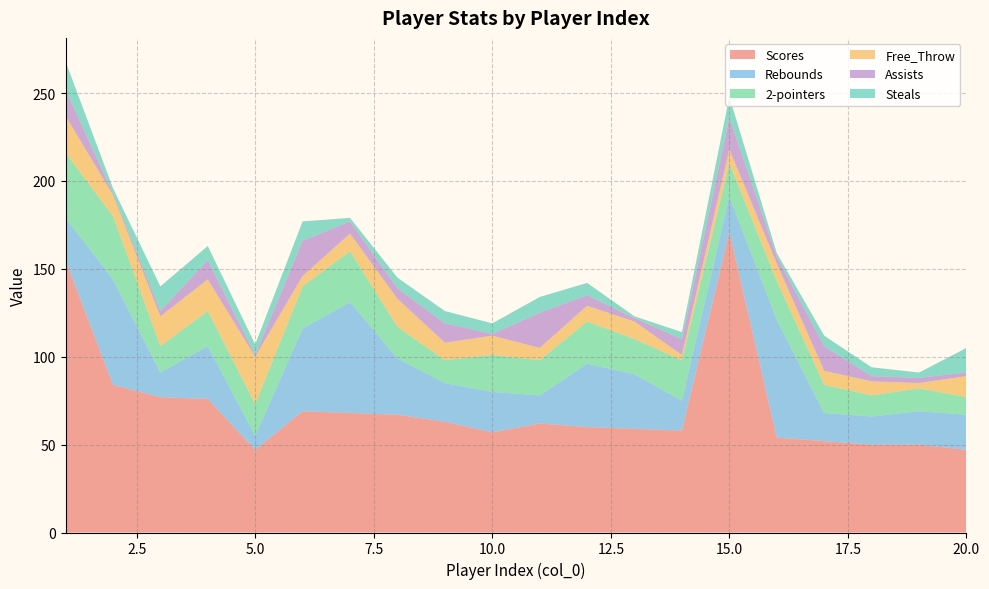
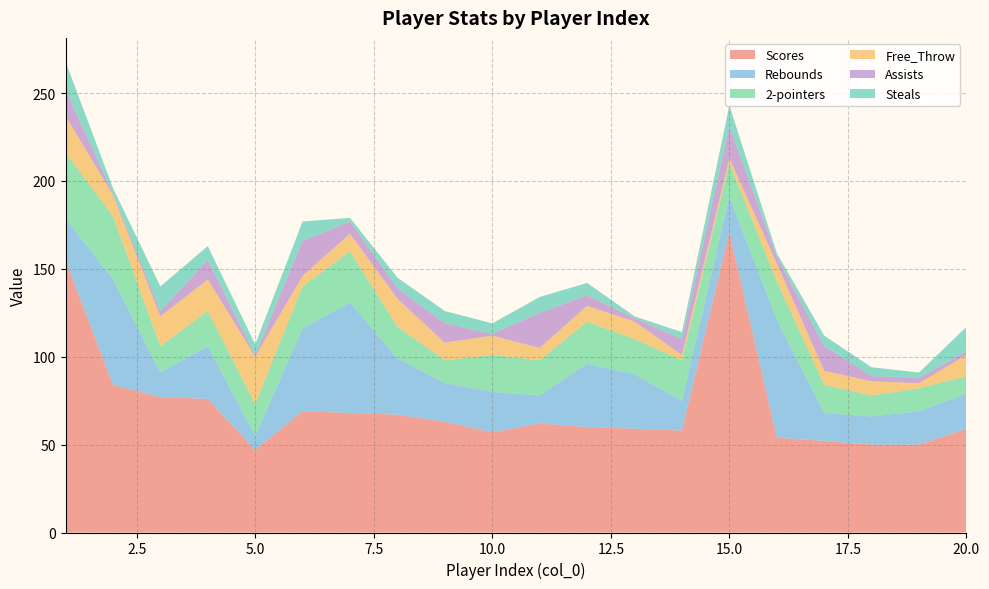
Free_Throw, 15.0: 8 -> 3
Scores, 20.0: 47 -> 59
